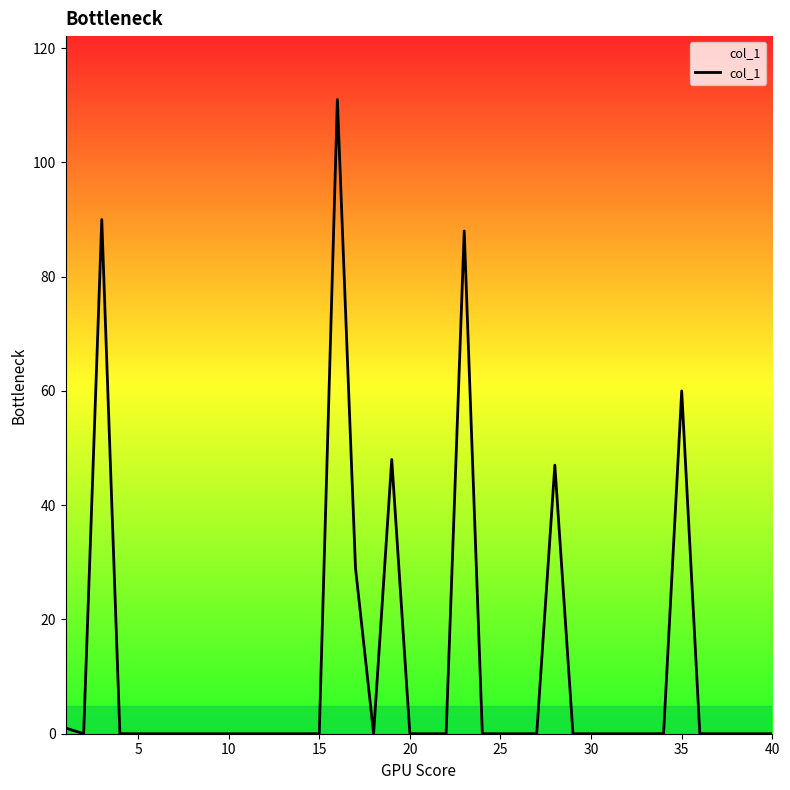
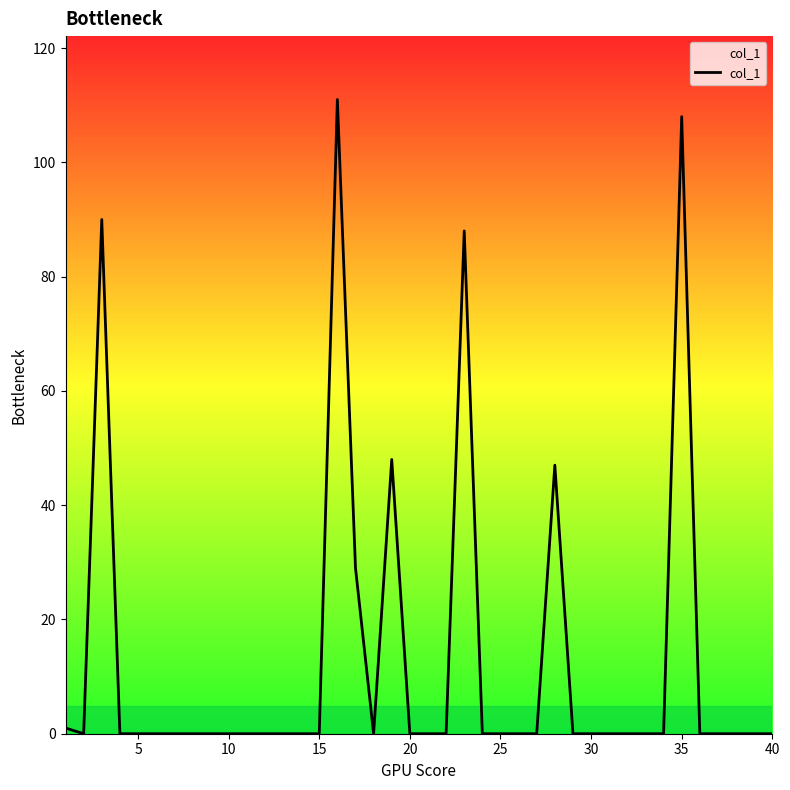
35: 60 -> 108
